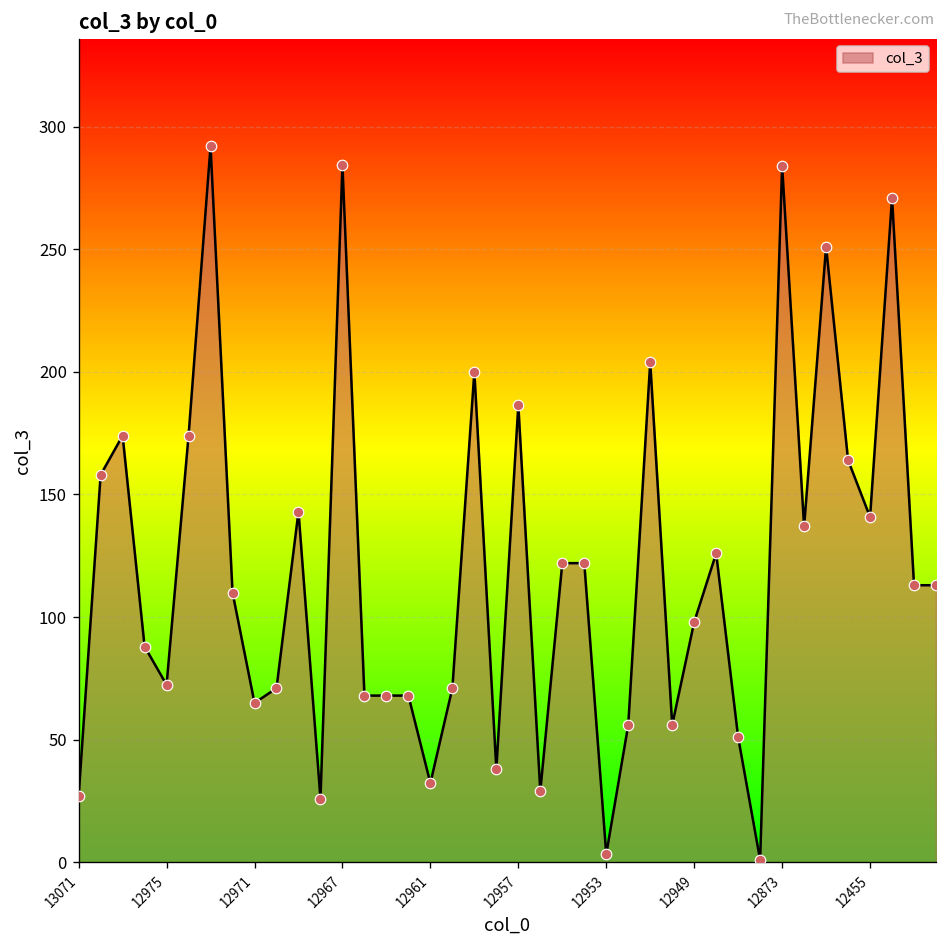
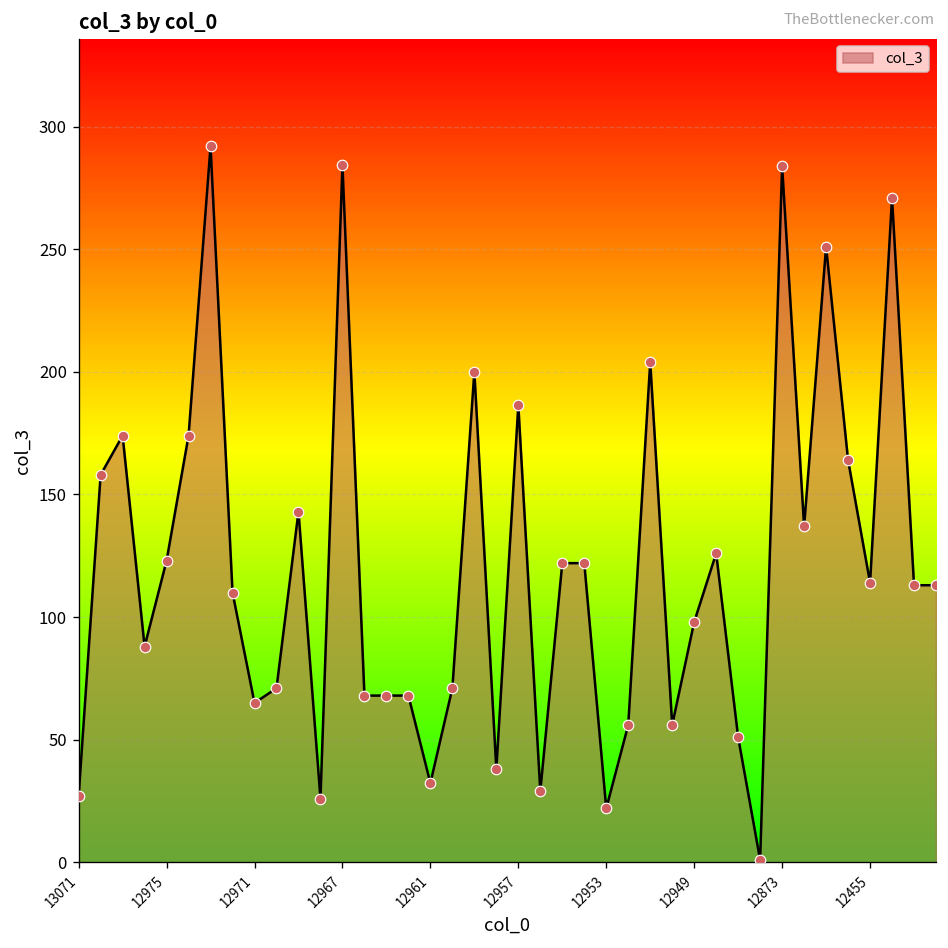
12975: 72 -> 123
12953: 3 -> 22
12455: 141 -> 114
